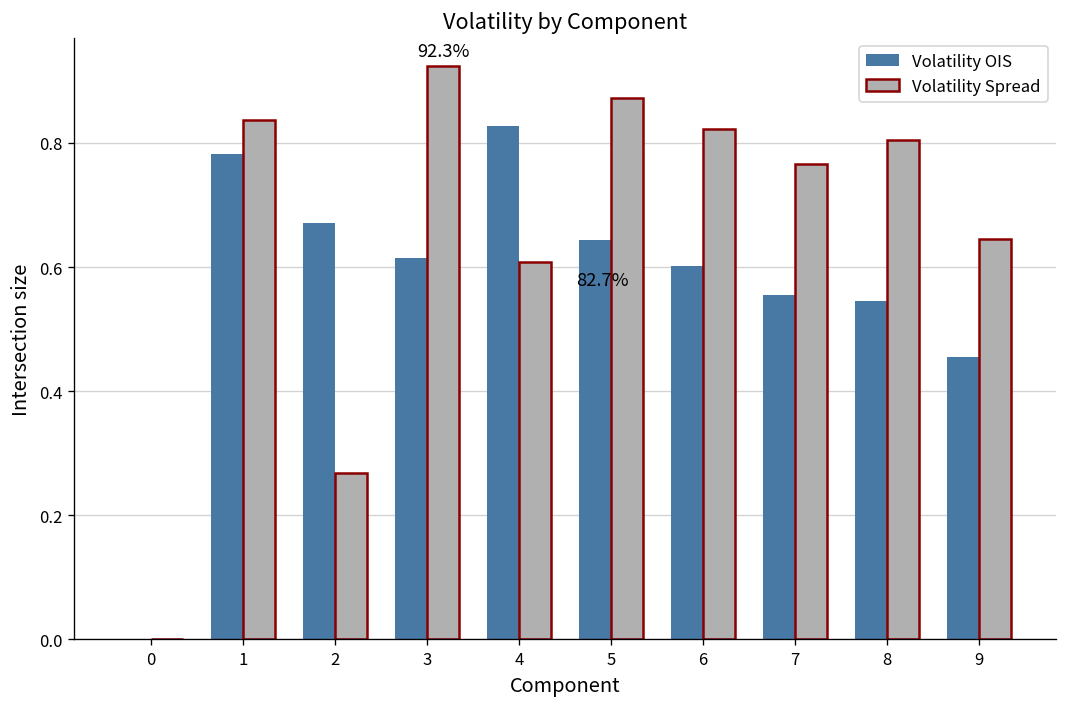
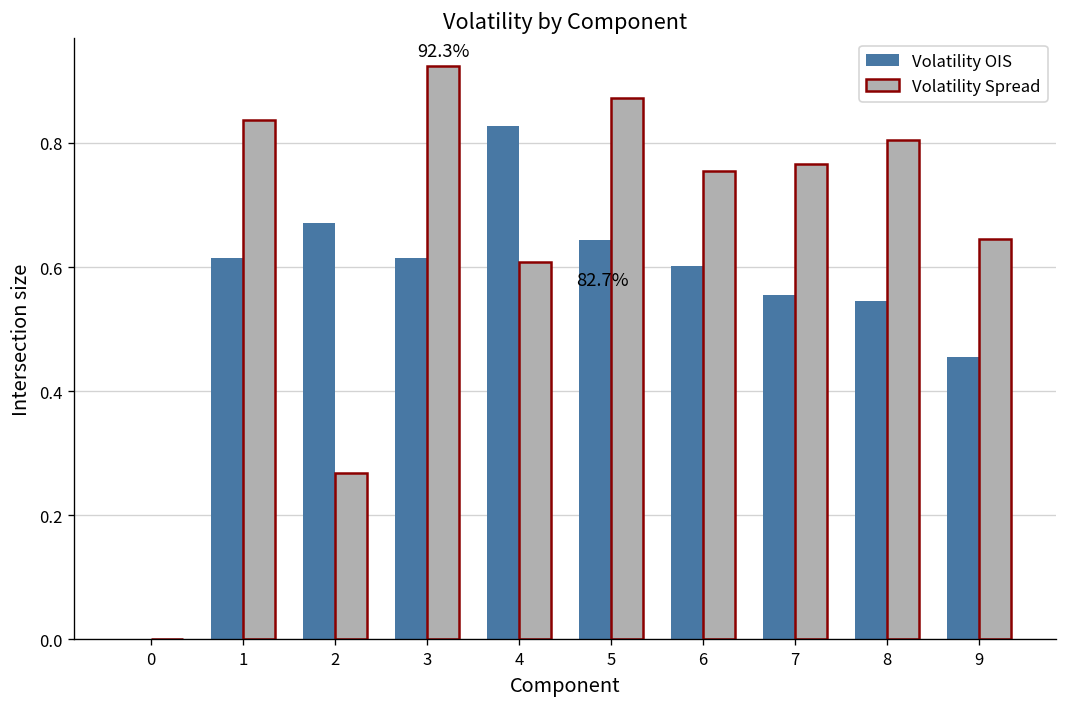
Volatility OIS, 1: 0.78 -> 0.61
Volatility Spread, 6: 0.82 -> 0.76
